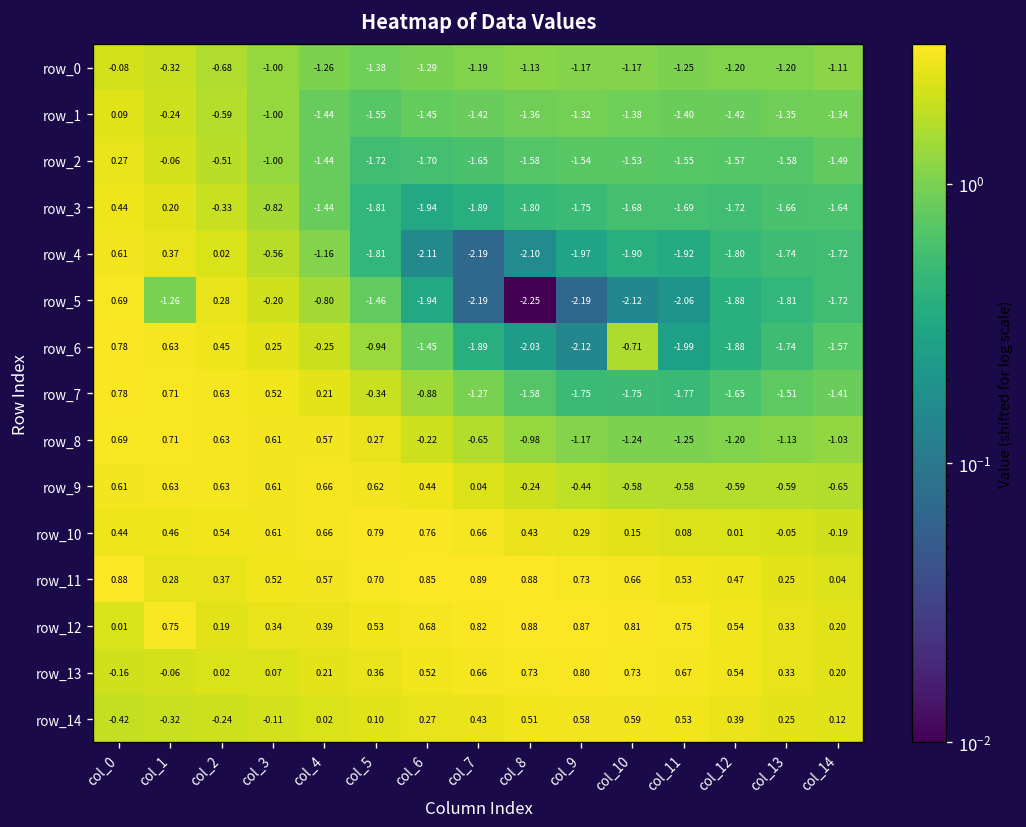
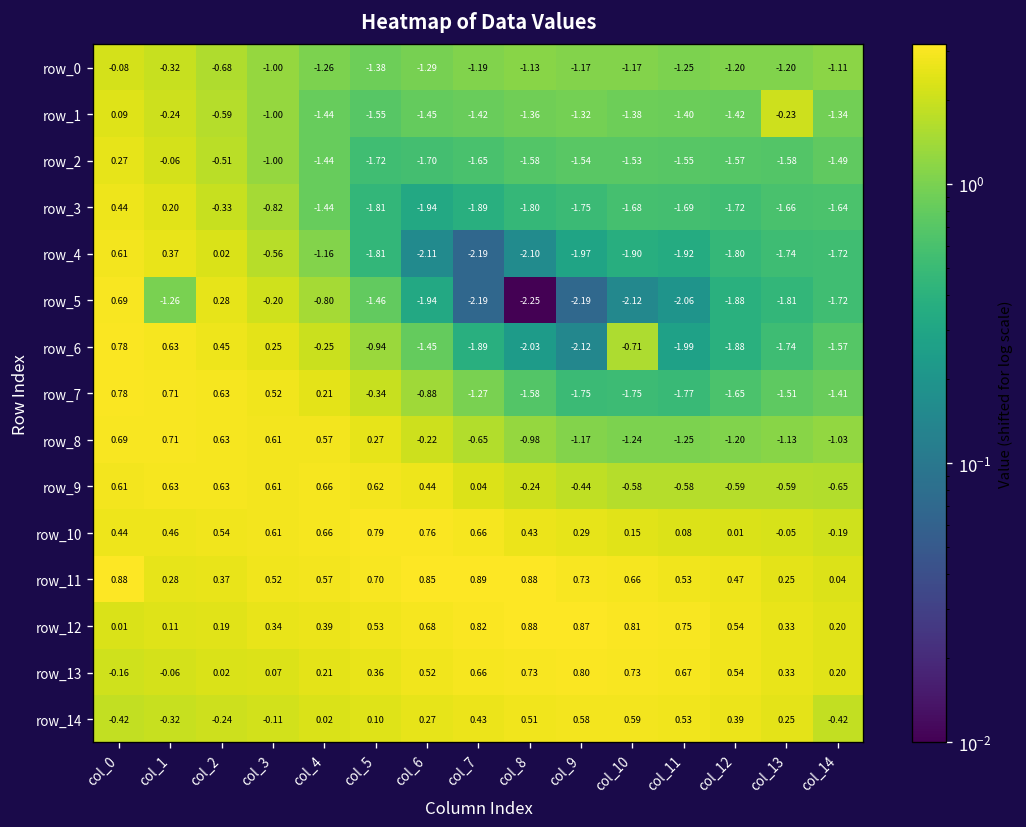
row_1, col_13: -1.35 -> -0.23
row_12, col_1: 0.75 -> 0.11
row_14, col_14: 0.12 -> -0.42
